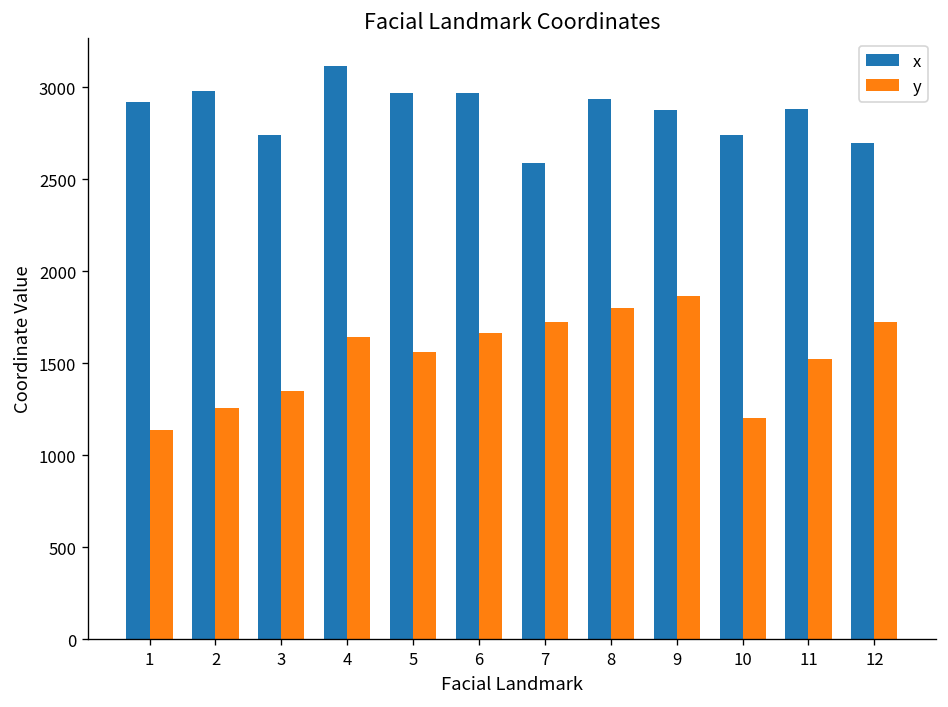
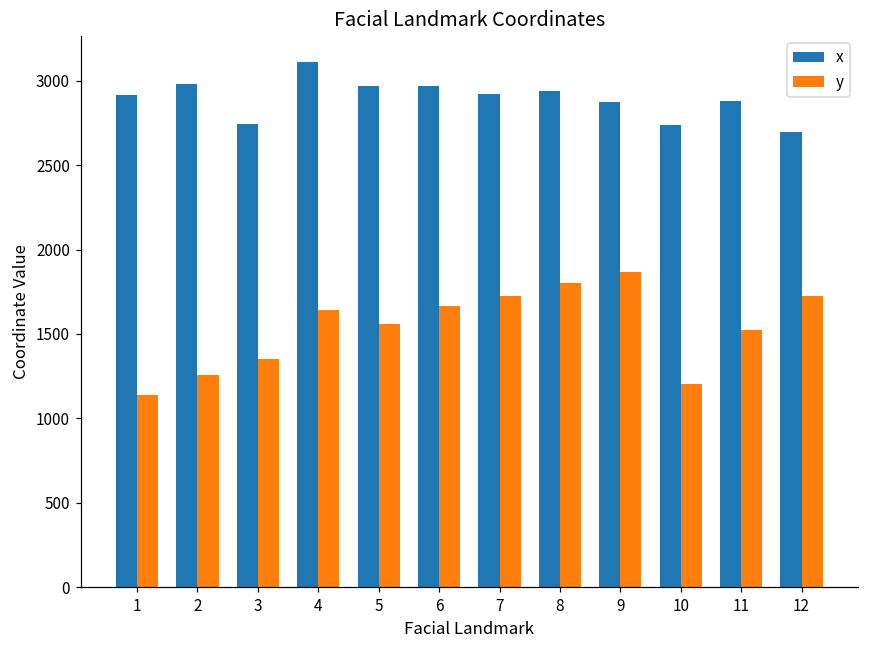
x, 7: 2590 -> 2920
